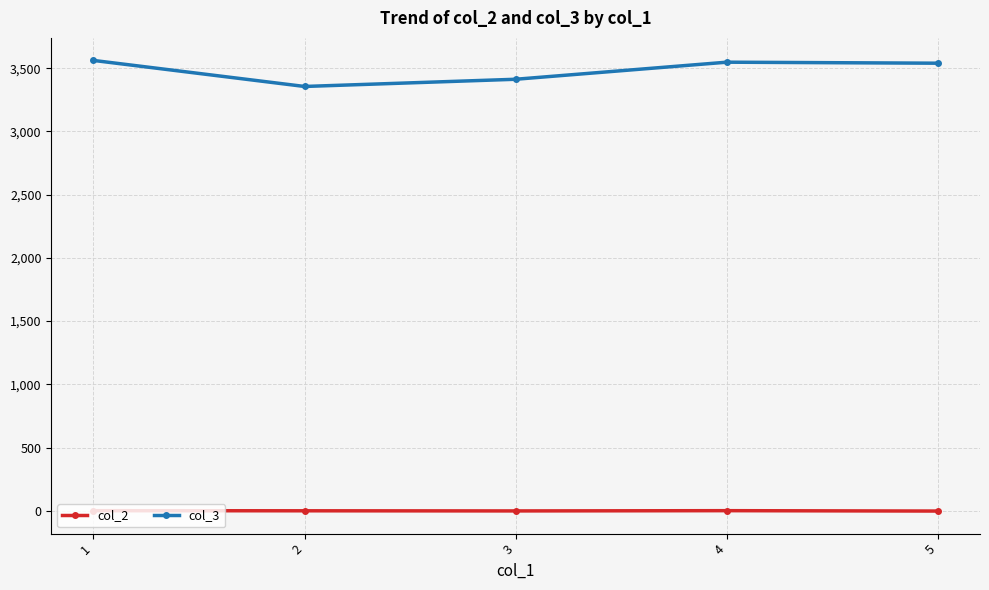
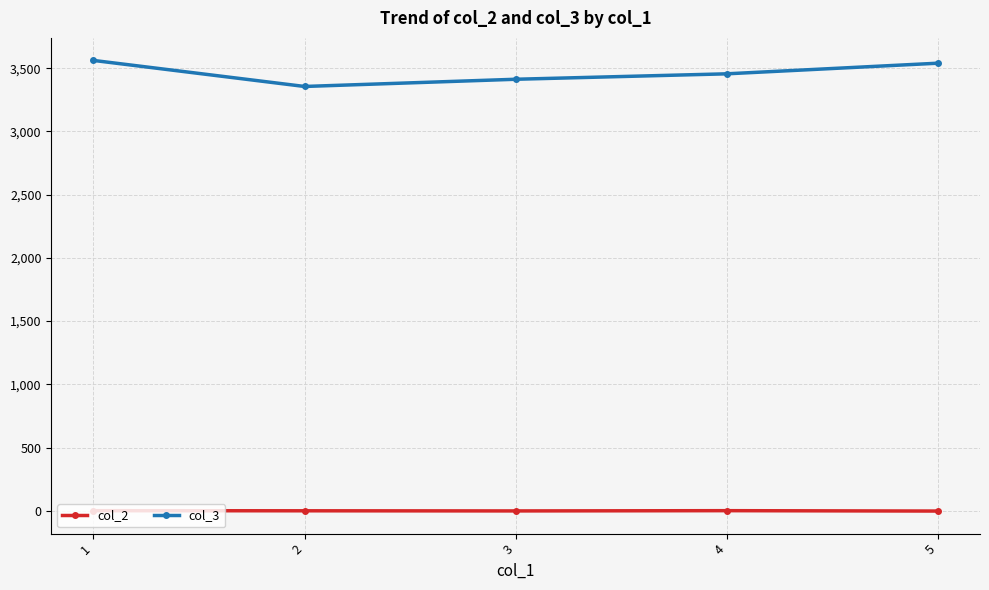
col_3, 4: 3,550 -> 3,460
